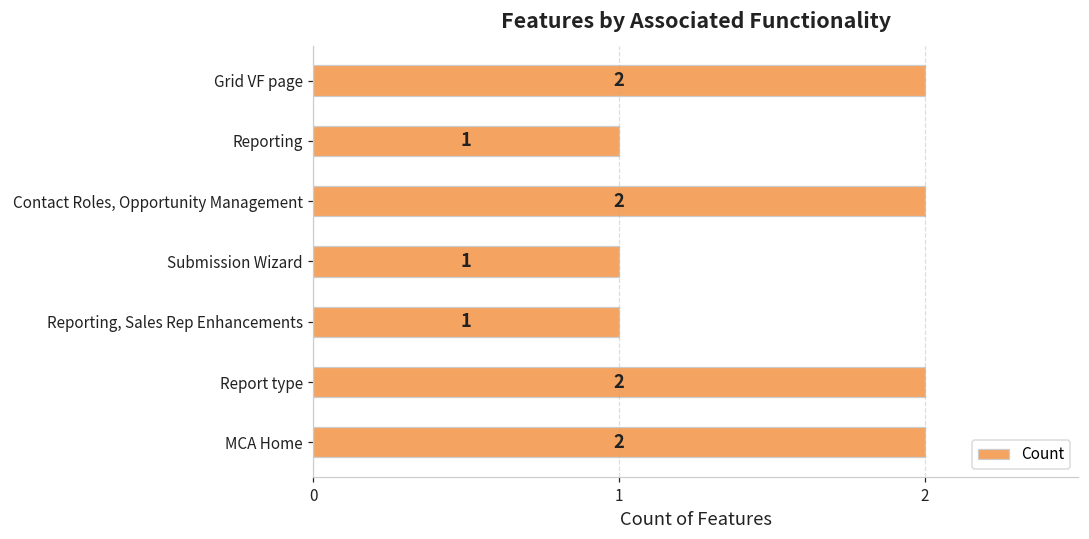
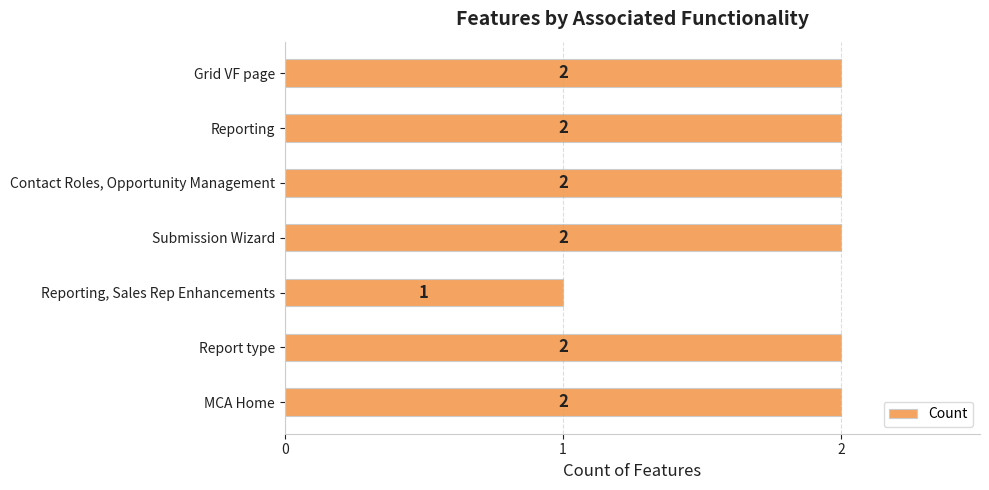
Reporting: 1 -> 2
Submission Wizard: 1 -> 2
